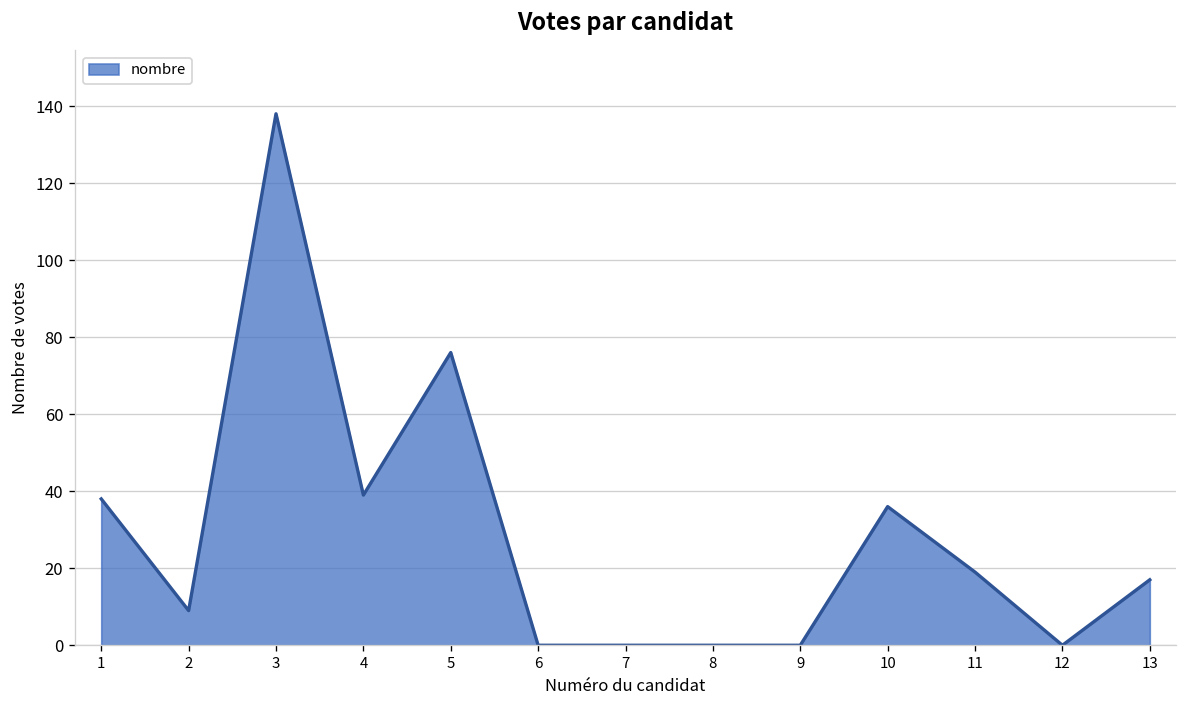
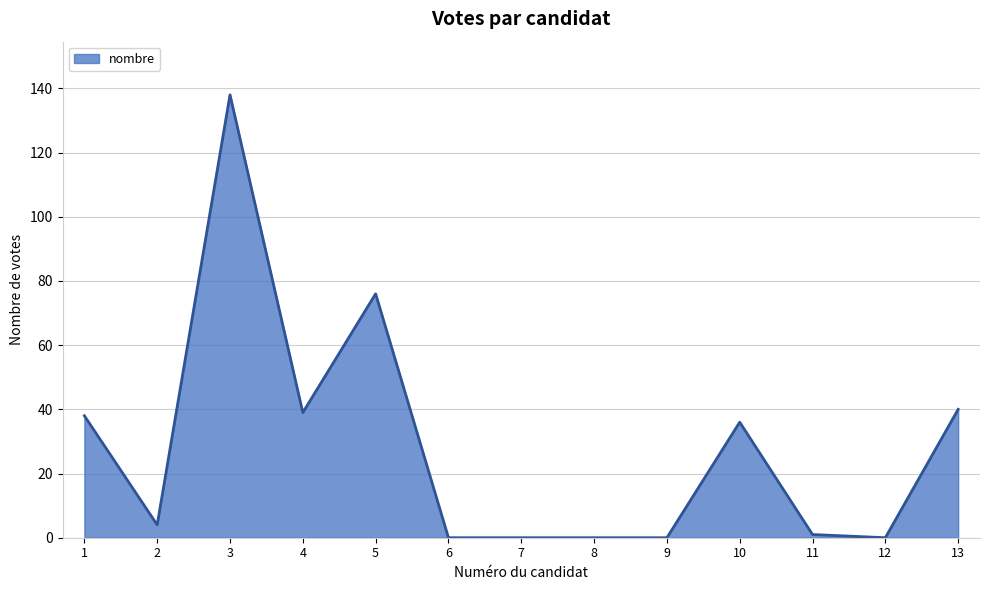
2: 9 -> 4
11: 19 -> 1
13: 17 -> 40
